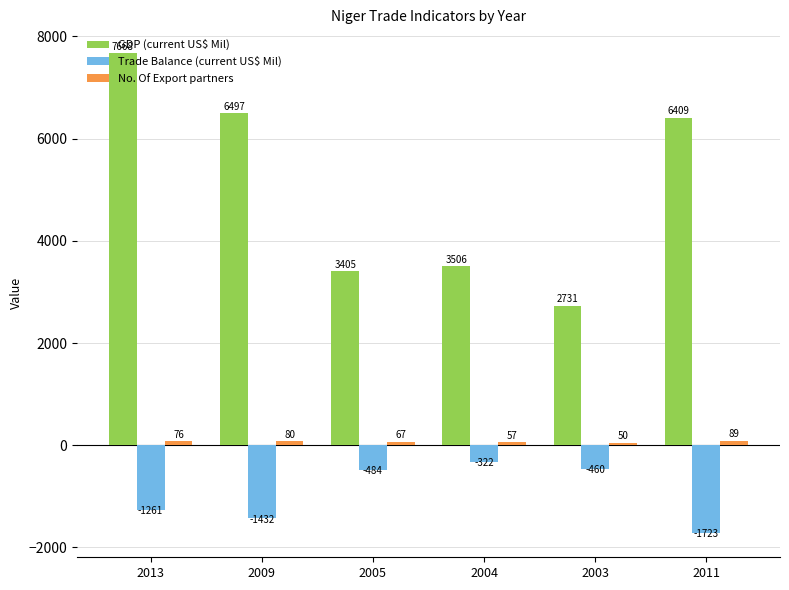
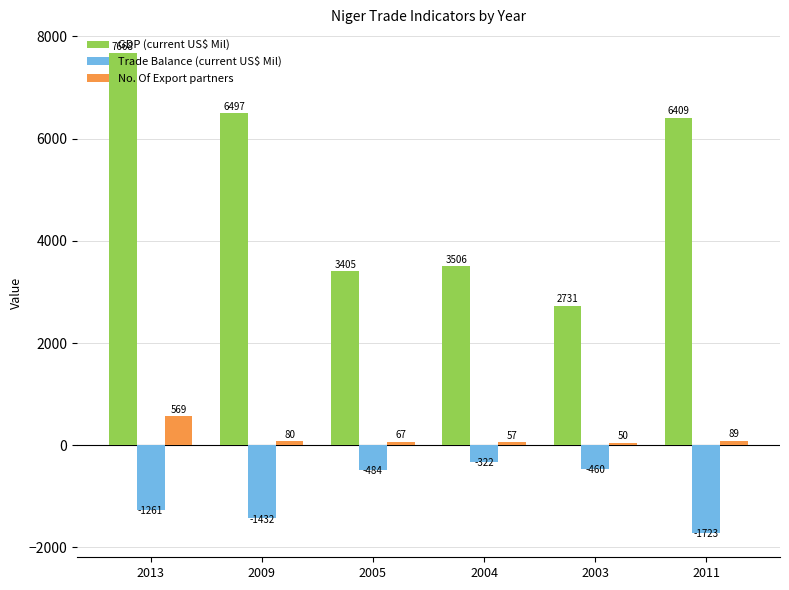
No. Of Export partners, 2013: 76 -> 569
